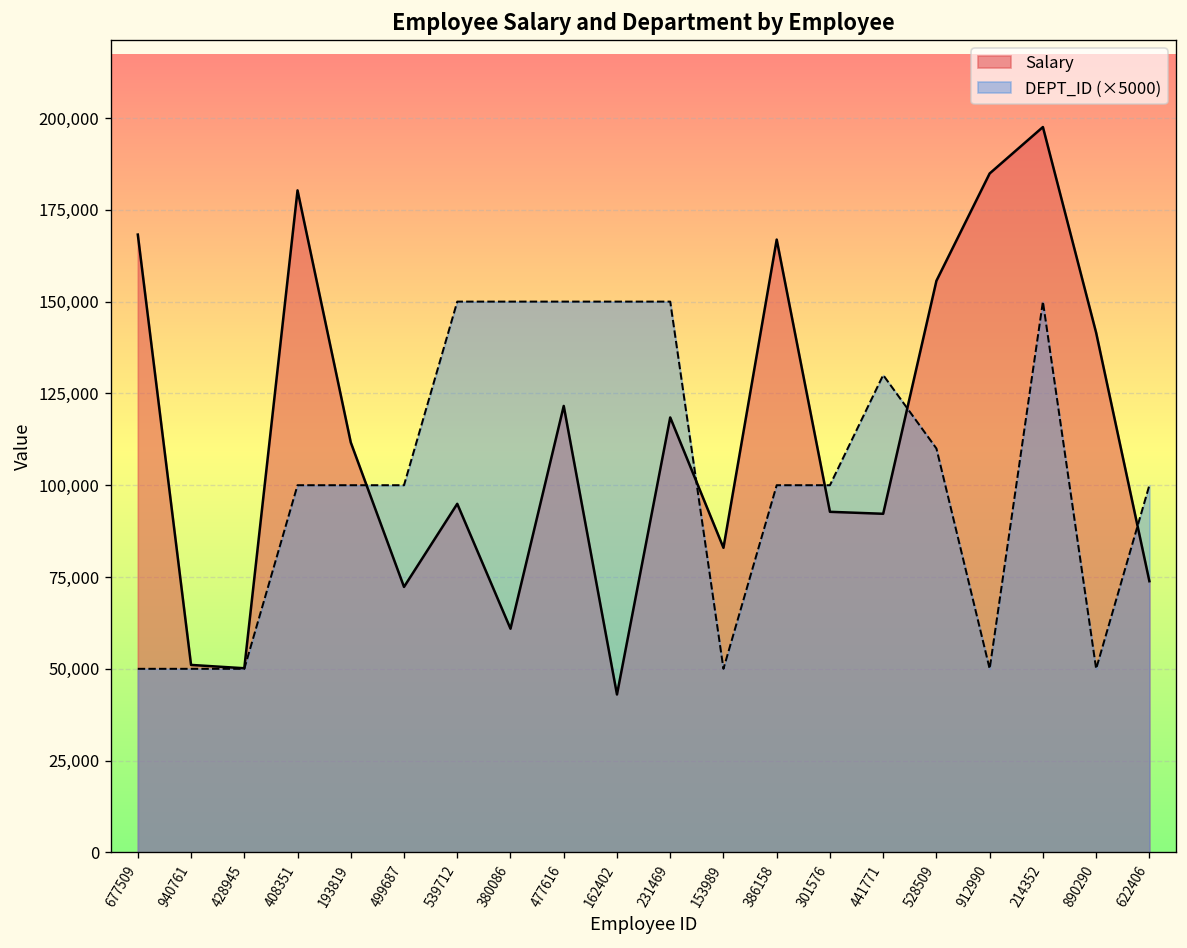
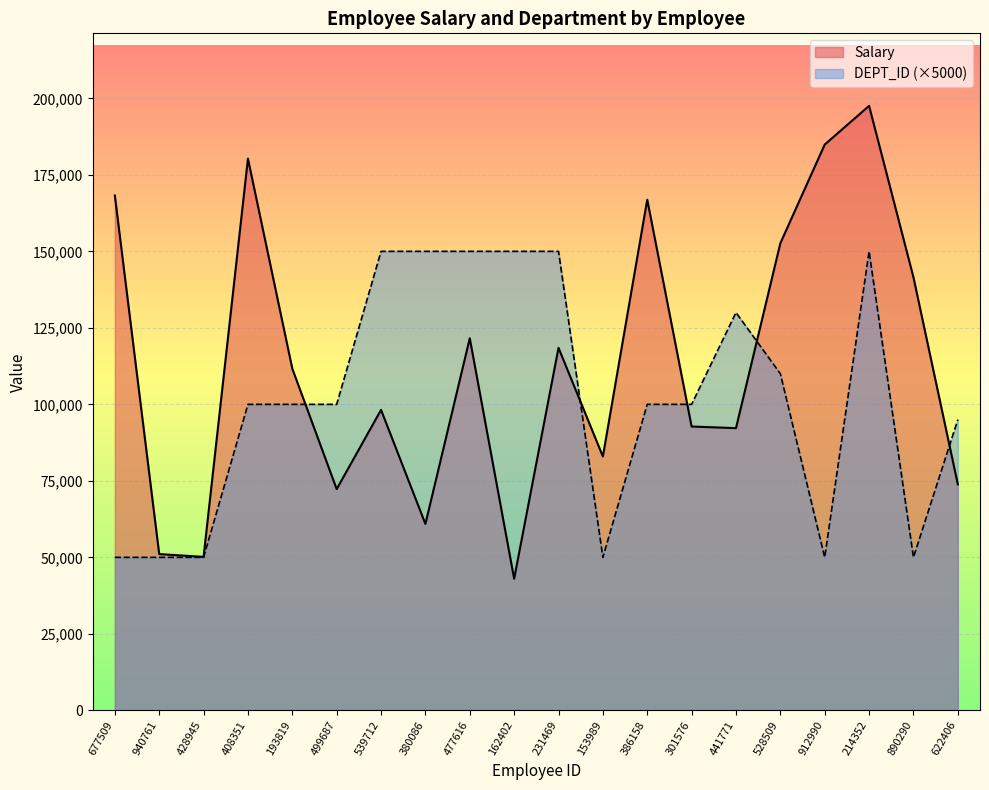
Salary, 539712: 95,000 -> 98,000
Salary, 528509: 156,000 -> 153,000
DEPT_ID (×5000), 622406: 100,000 -> 95,000
